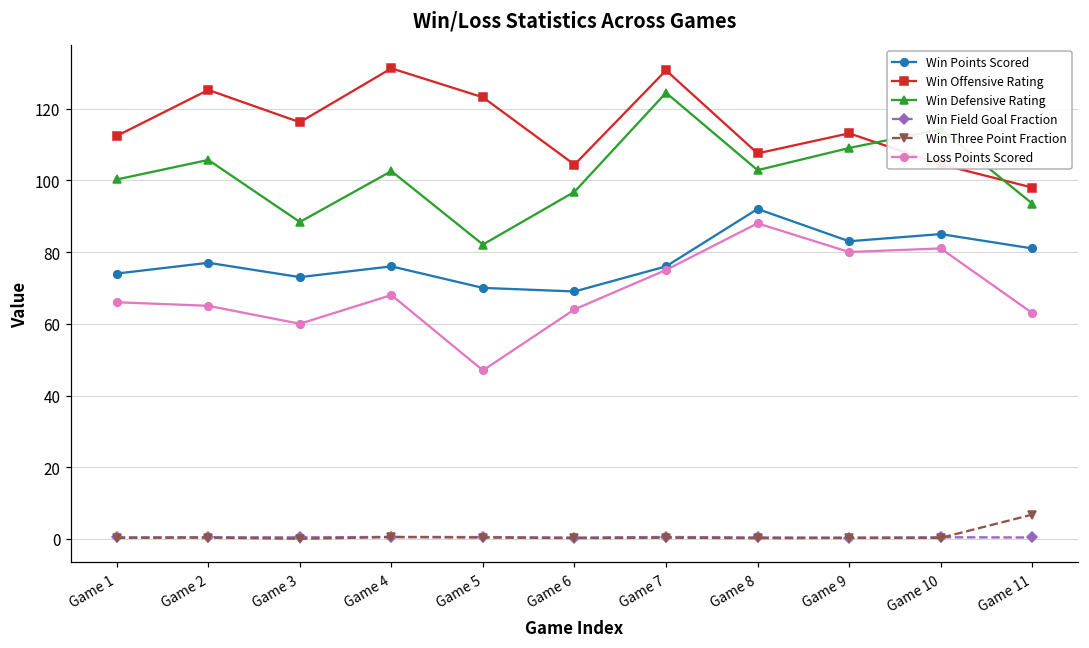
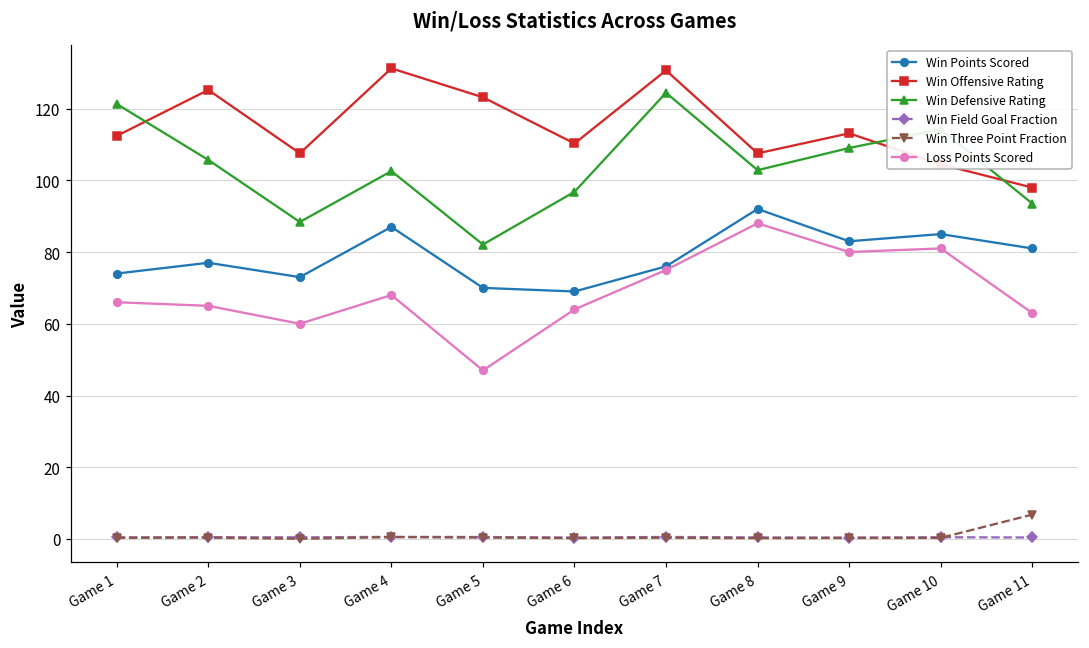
Win Defensive Rating, Game 1: 100 -> 121
Win Offensive Rating, Game 3: 116 -> 108
Win Points Scored, Game 4: 76 -> 87
Win Offensive Rating, Game 6: 104 -> 110
